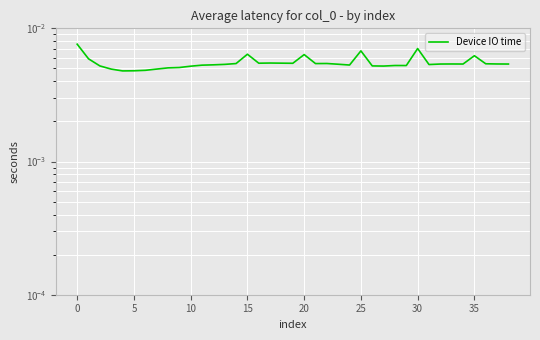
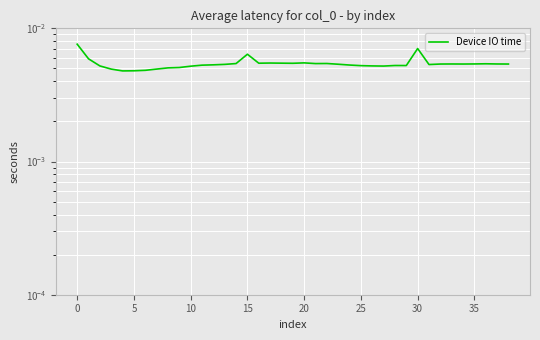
20: 0.006 -> 0.0055
25: 0.007 -> 0.0052
35: 0.006 -> 0.0054
